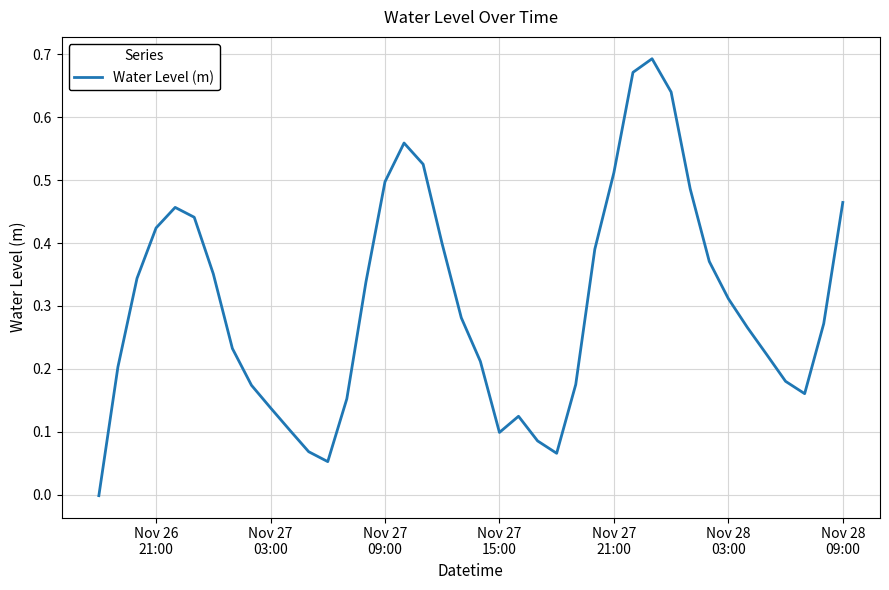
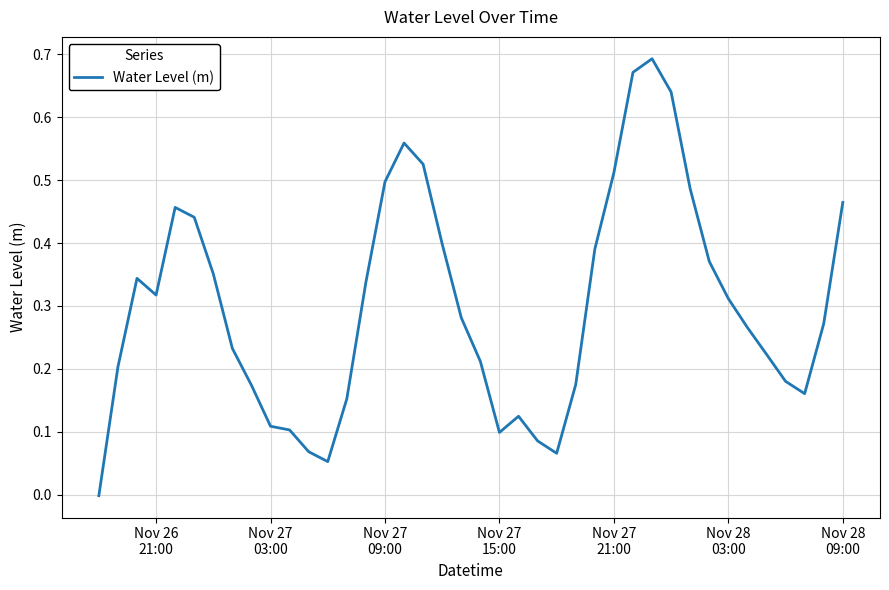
Nov 26 21:00: 0.42 -> 0.32
Nov 27 03:00: 0.14 -> 0.11
